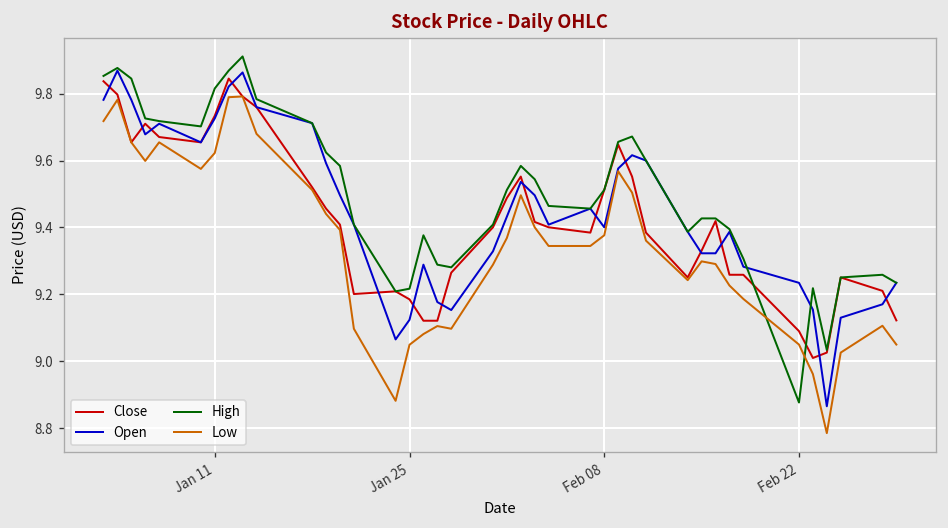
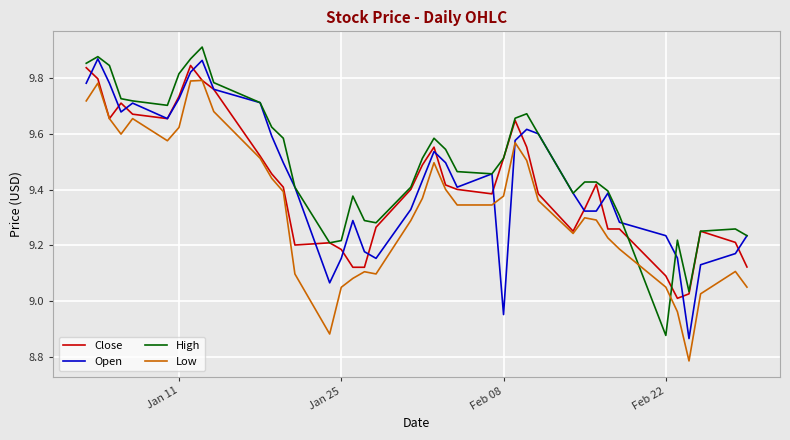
Open, Jan 25: 9.12 -> 9.15
Open, Feb 08: 9.40 -> 8.95
